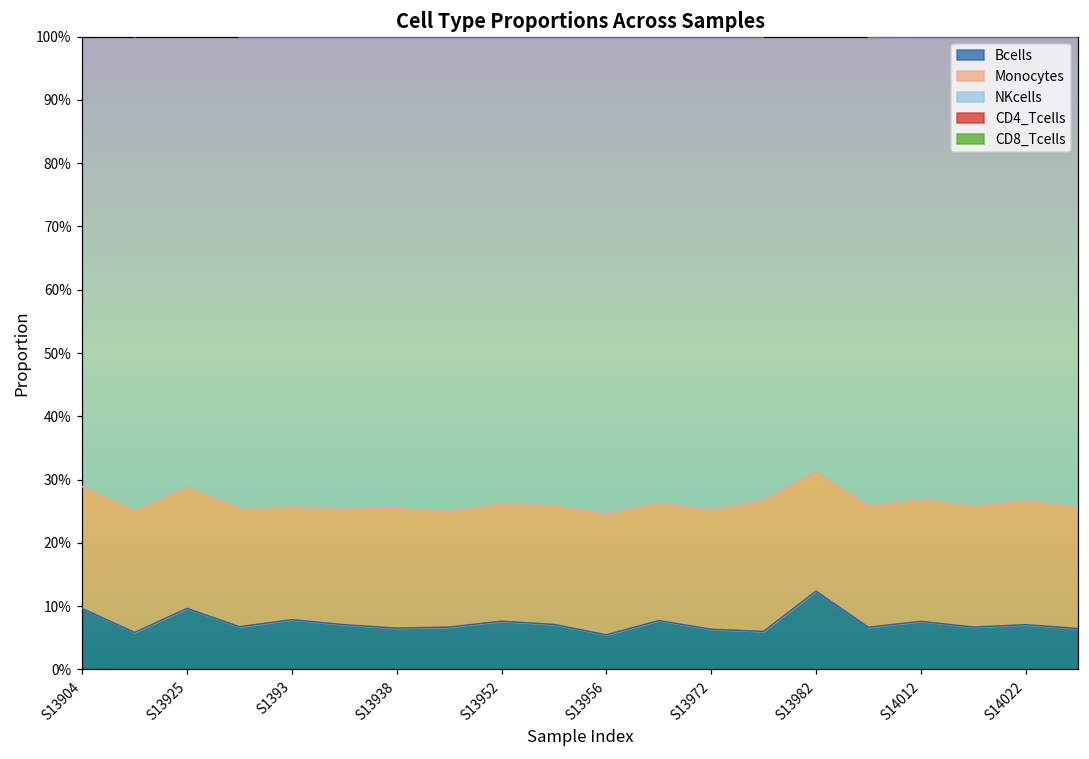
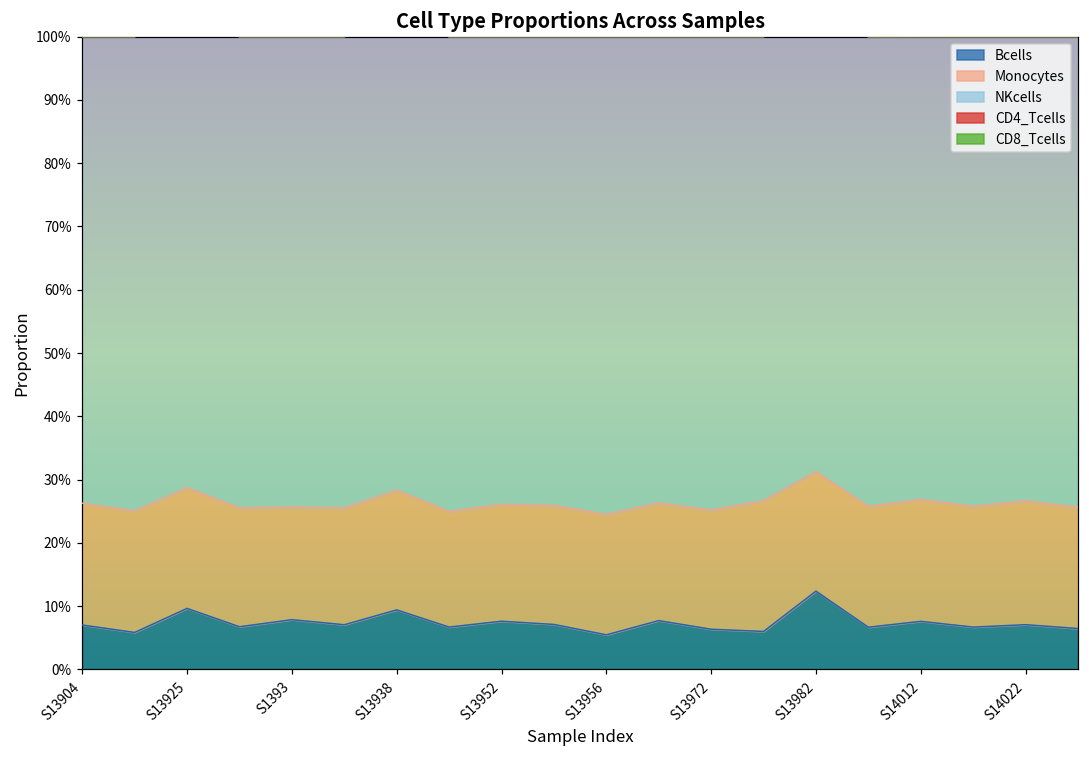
Bcells, S13904: 10% -> 7%
Bcells, S13938: 7% -> 9%
